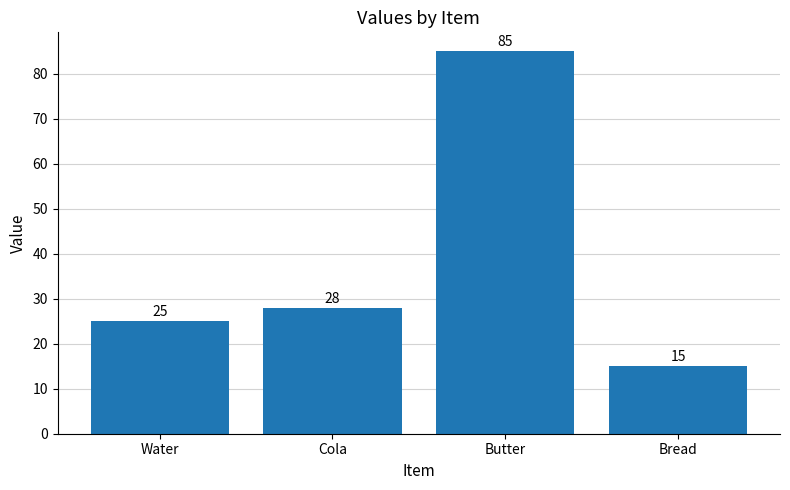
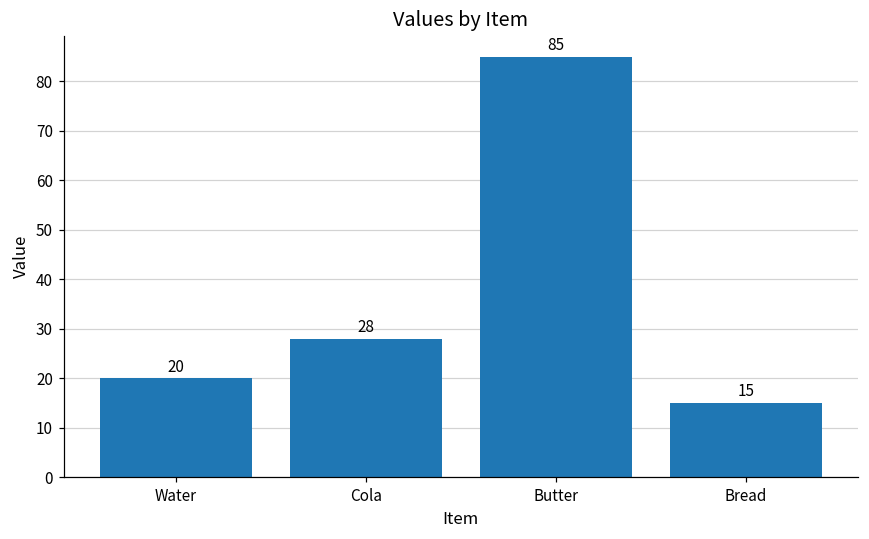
Water: 25 -> 20
